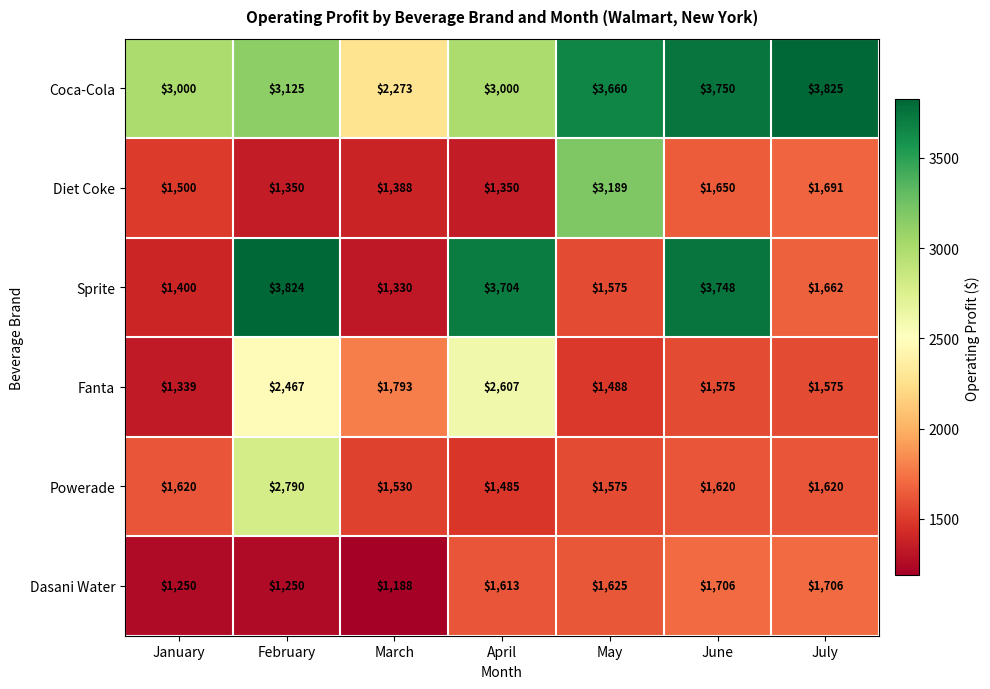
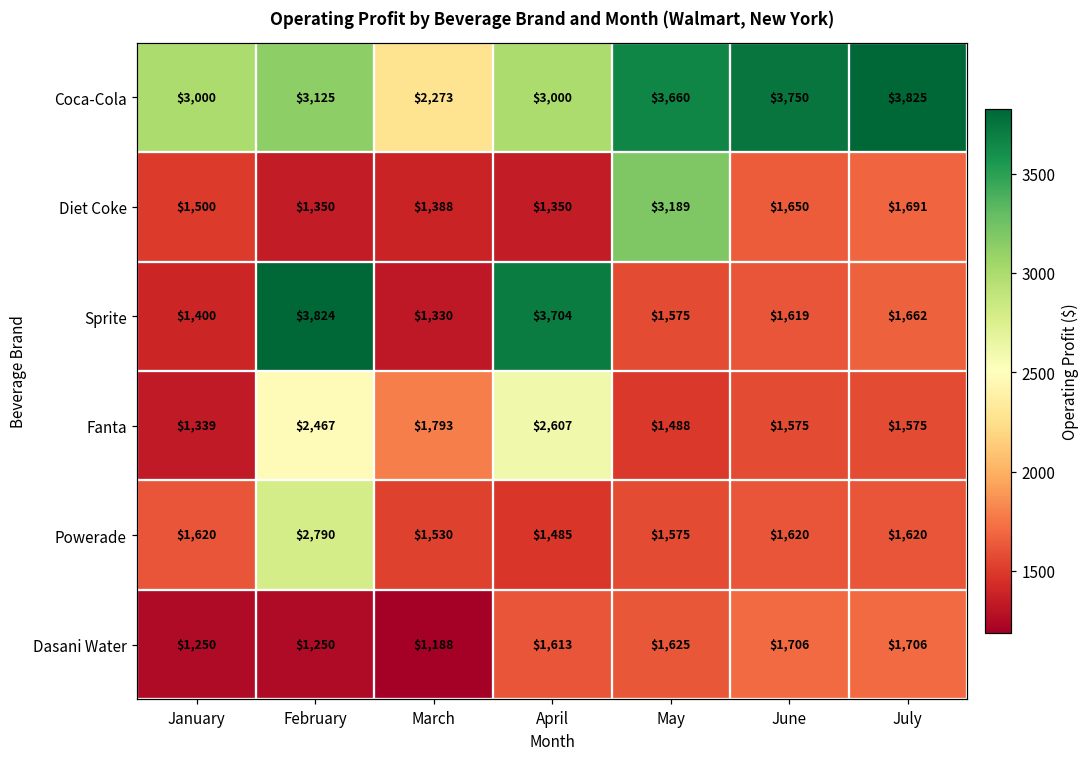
Sprite, June: $3,748 -> $1,619
